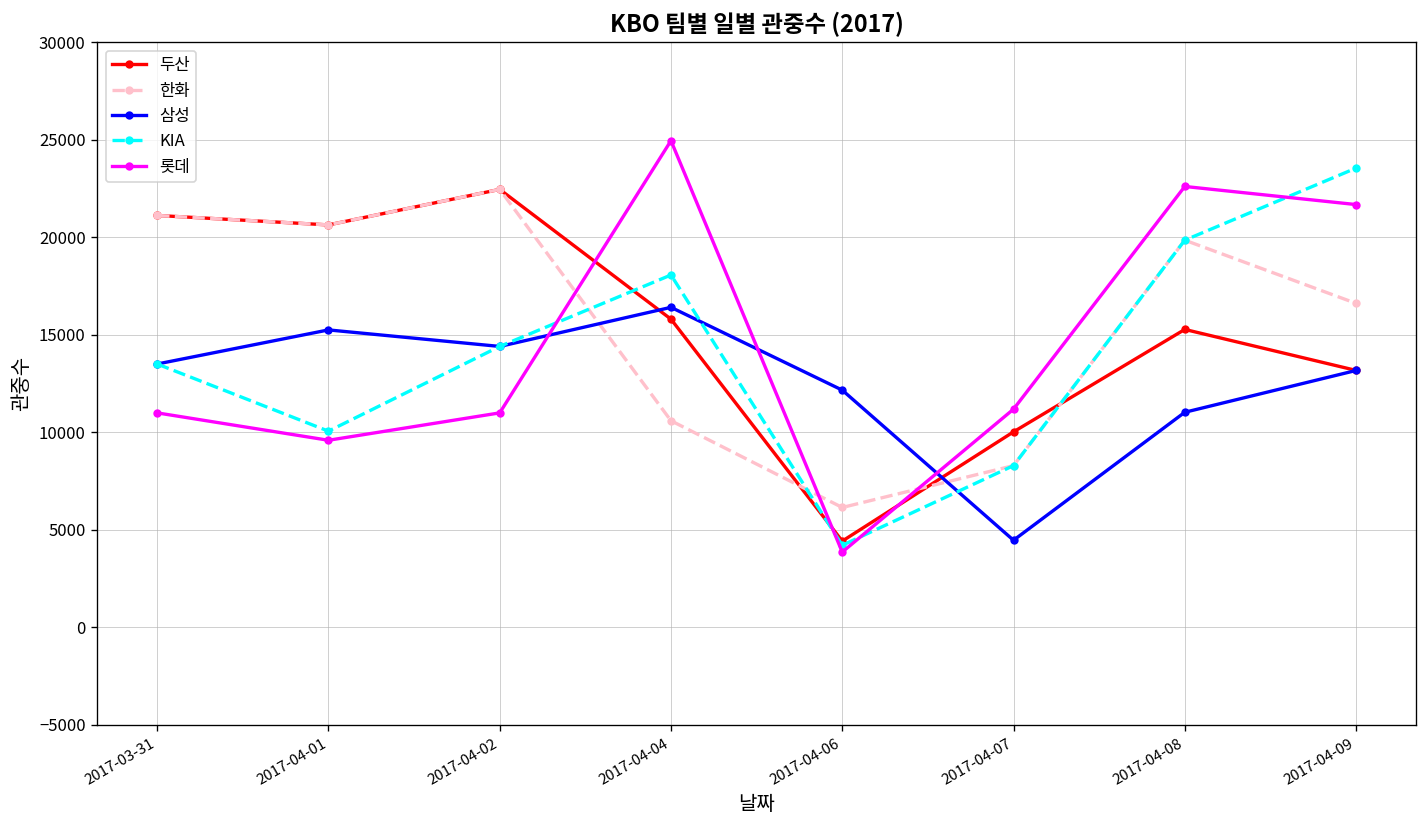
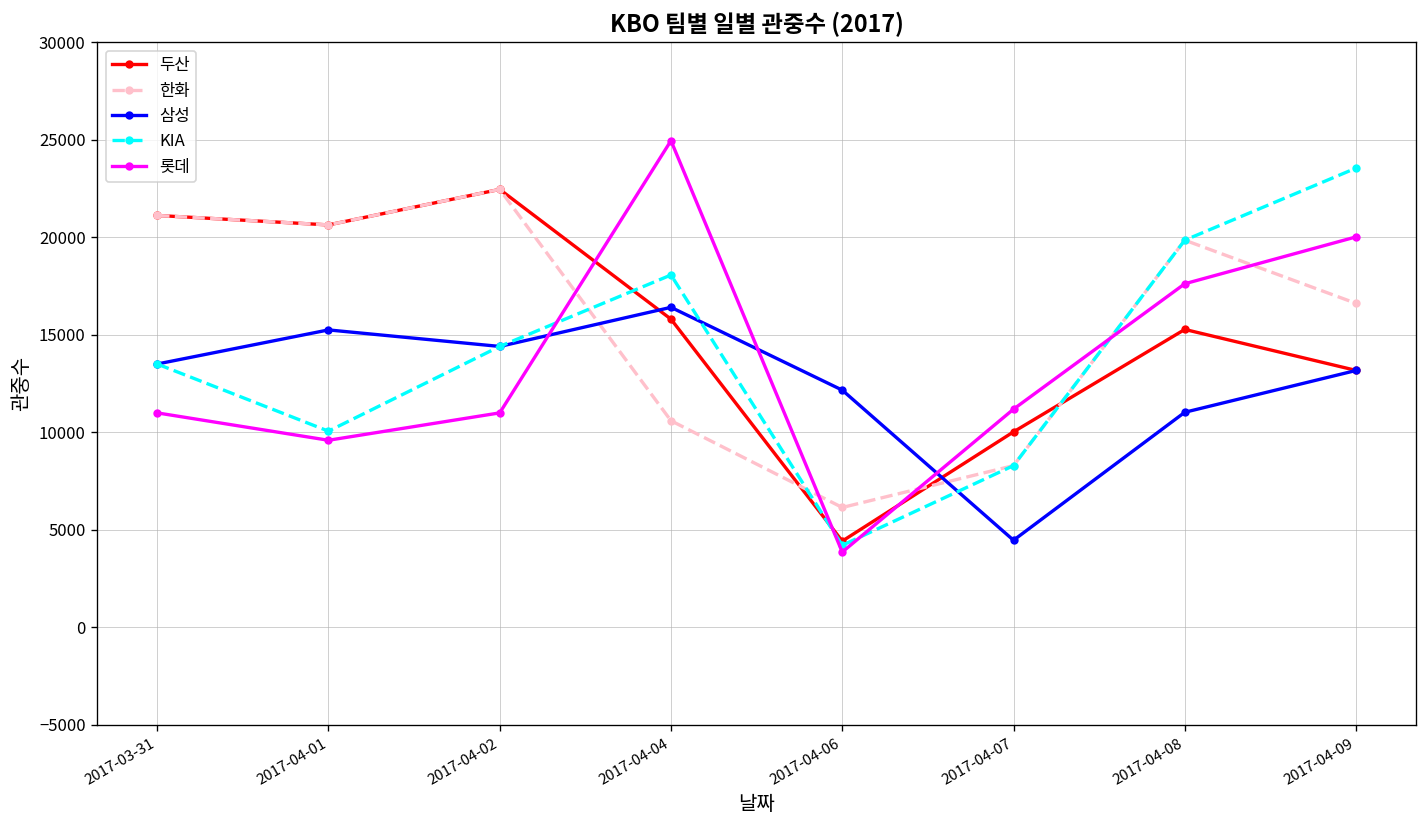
롯데, 2017-04-08: 22600 -> 17600
롯데, 2017-04-09: 21700 -> 20000
